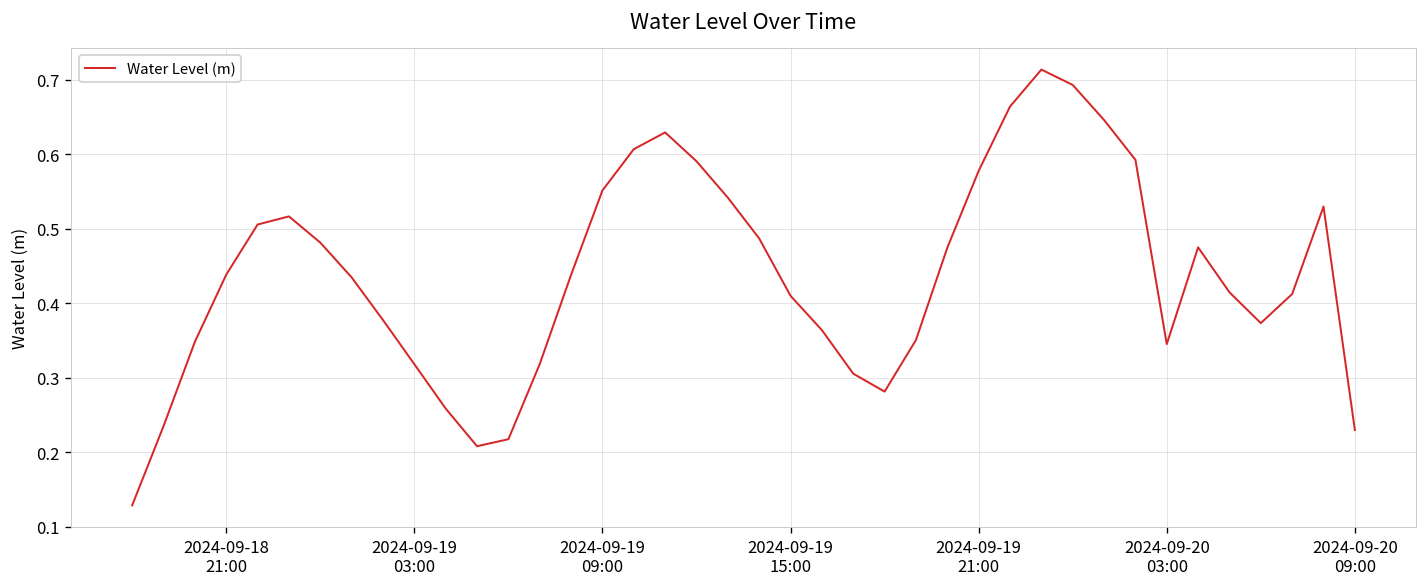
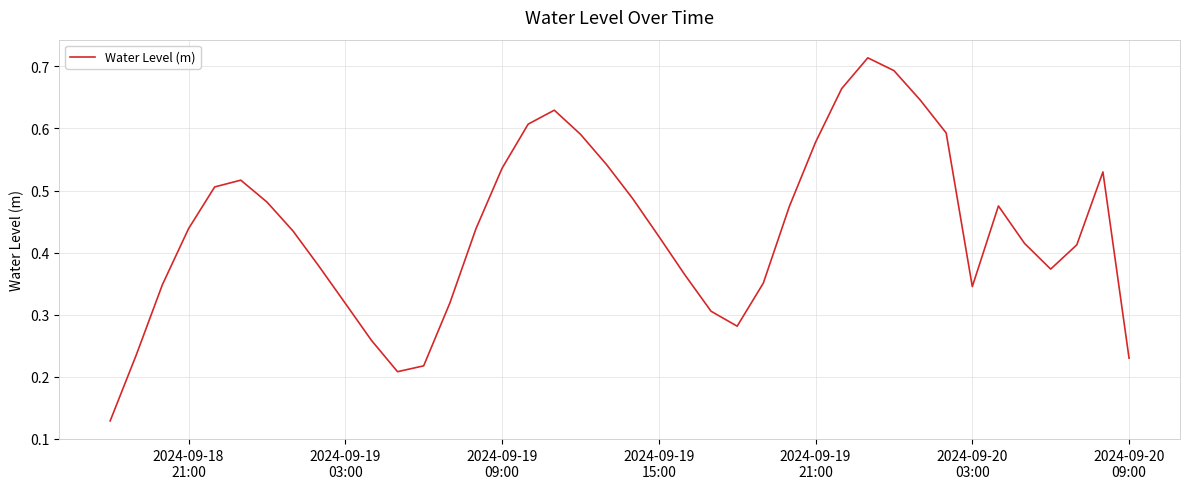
2024-09-19 09:00: 0.55 -> 0.54
2024-09-19 15:00: 0.41 -> 0.43
